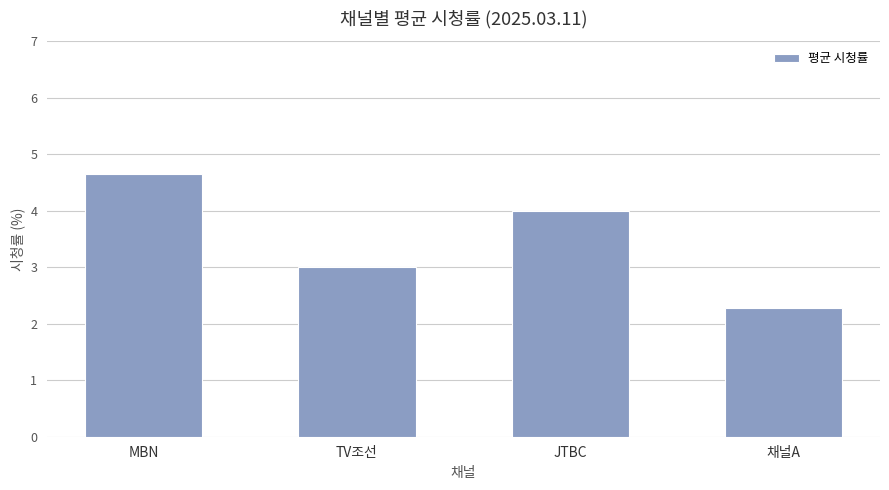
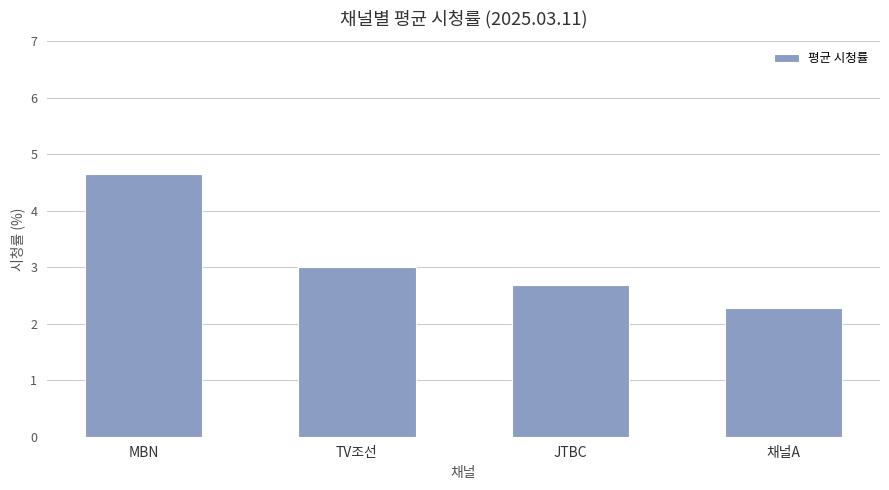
JTBC: 4.0 -> 2.7
